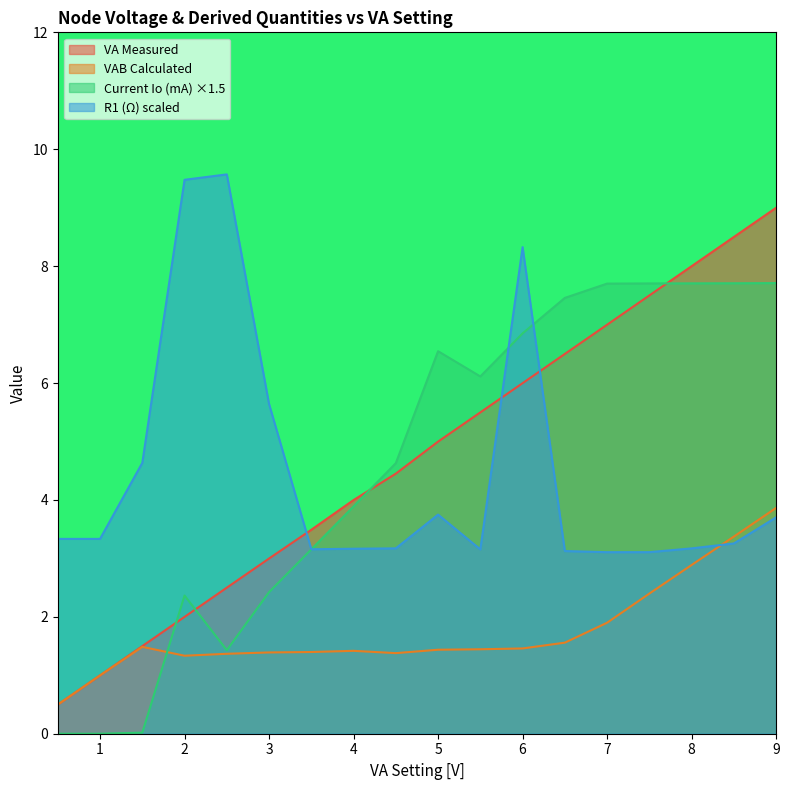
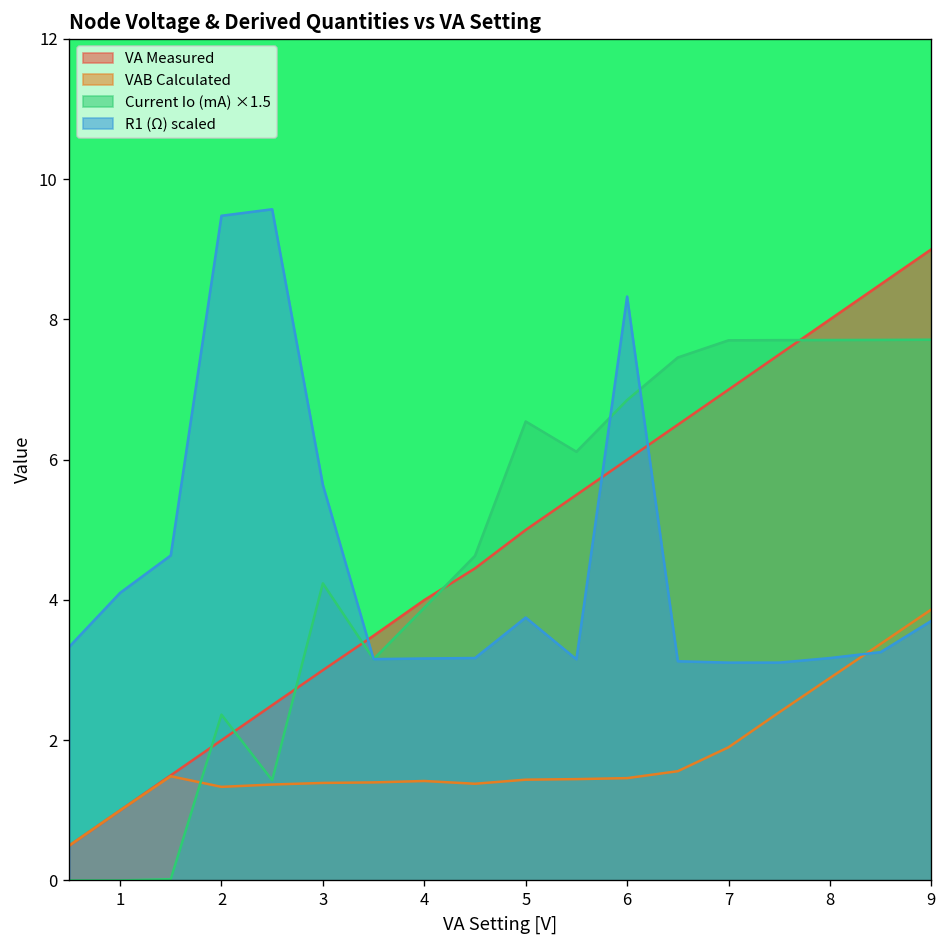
R1 (Ω) scaled, 1: 3.3 -> 4.1
Current Io (mA) ×1.5, 3: 2.4 -> 4.2
